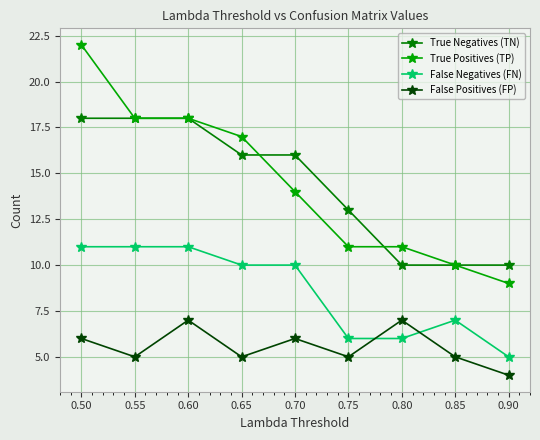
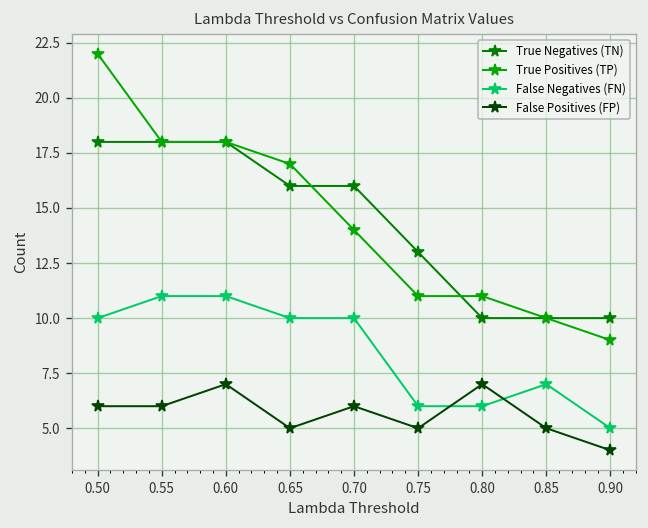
False Negatives (FN), 0.50: 11 -> 10
False Positives (FP), 0.55: 5 -> 6
